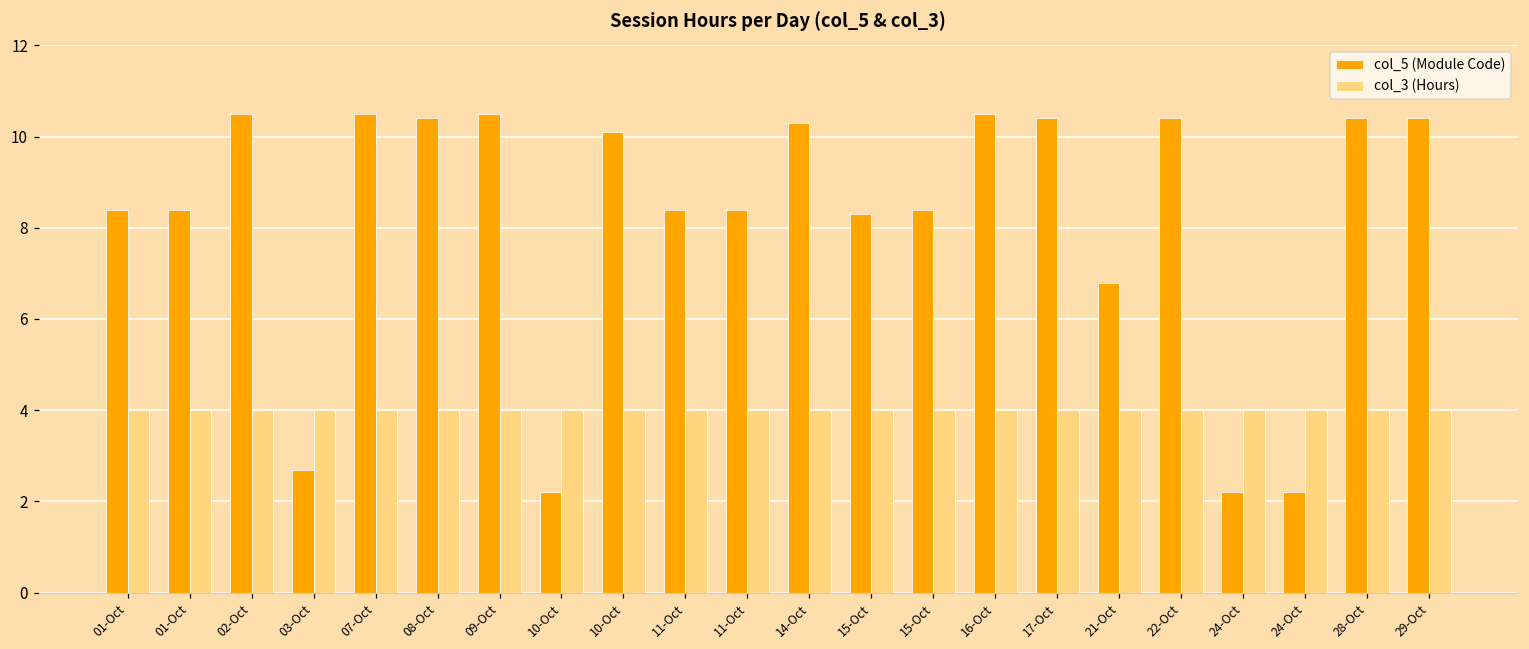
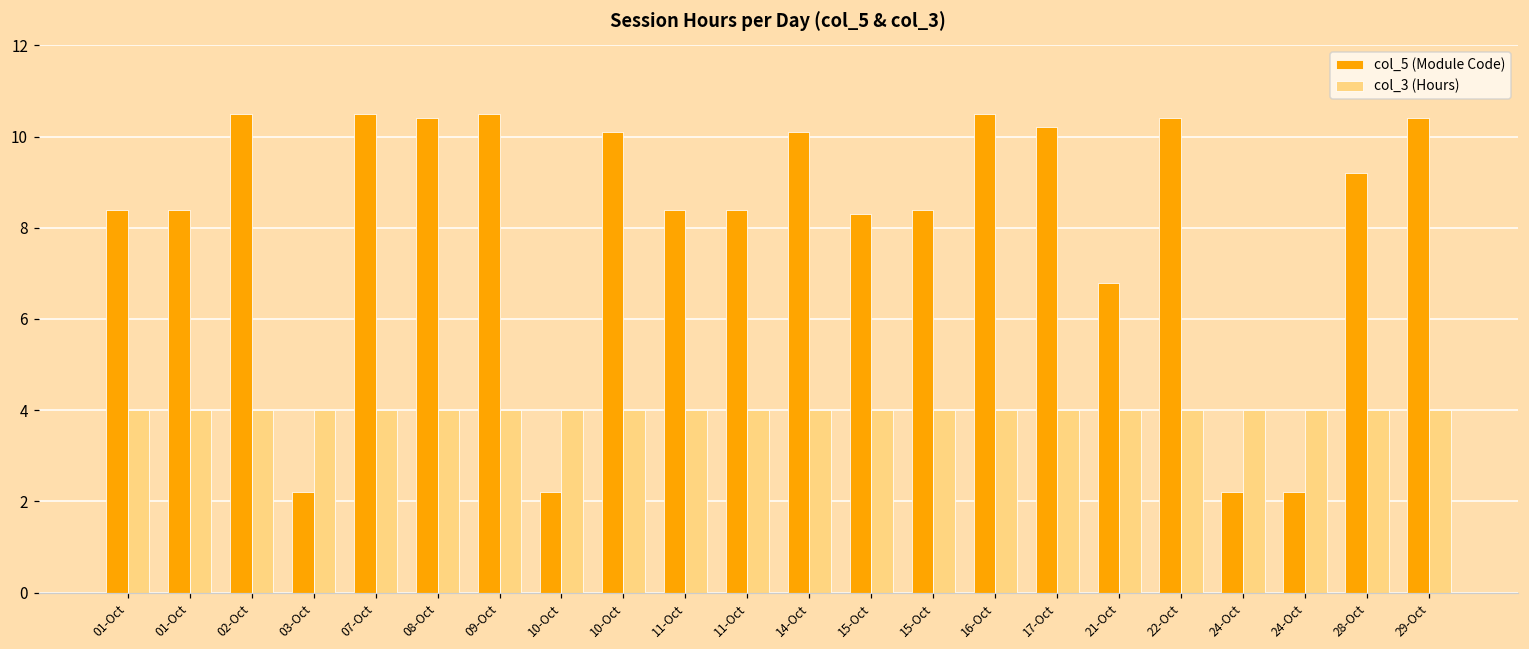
col_5 (Module Code), 03-Oct: 2.7 -> 2.2
col_5 (Module Code), 14-Oct: 10.3 -> 10.1
col_5 (Module Code), 17-Oct: 10.4 -> 10.2
col_5 (Module Code), 28-Oct: 10.4 -> 9.2
